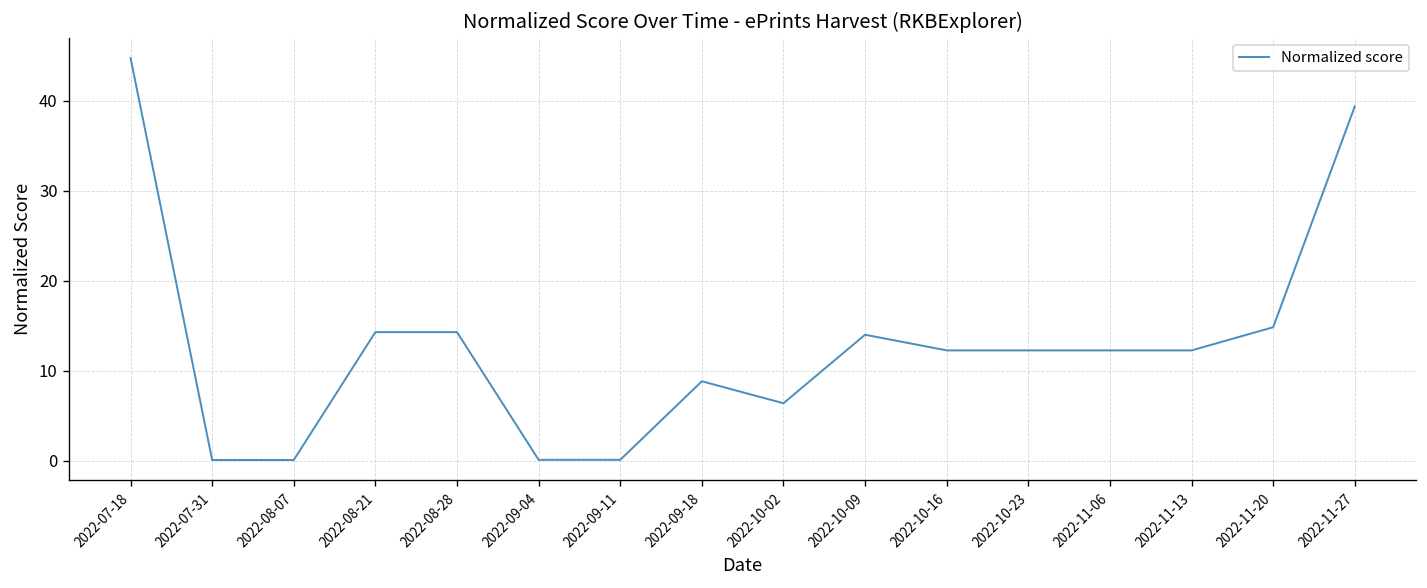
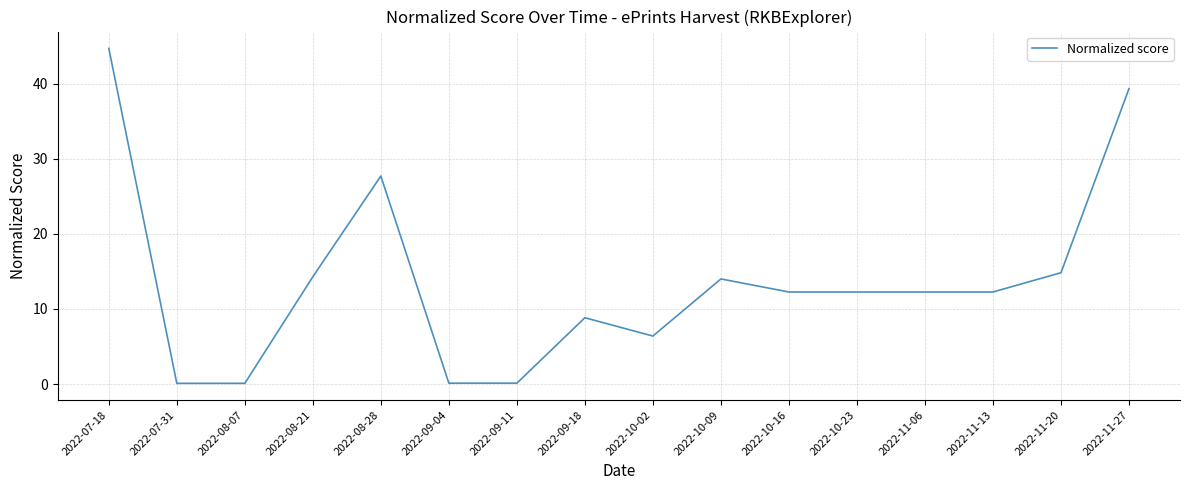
2022-08-28: 14 -> 28
